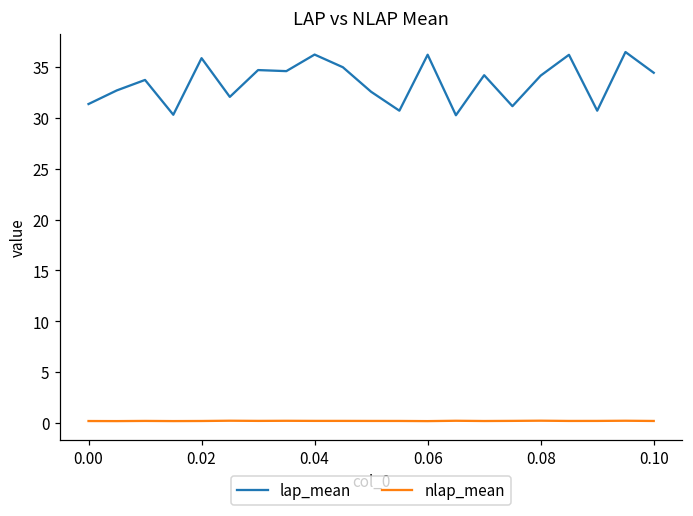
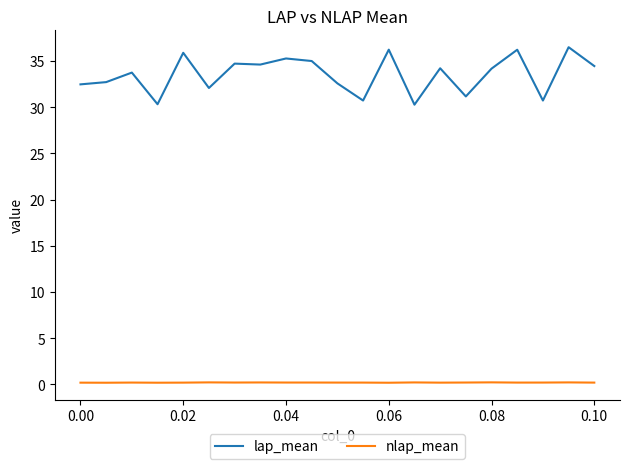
lap_mean, 0.00: 31 -> 32
lap_mean, 0.04: 36 -> 35
